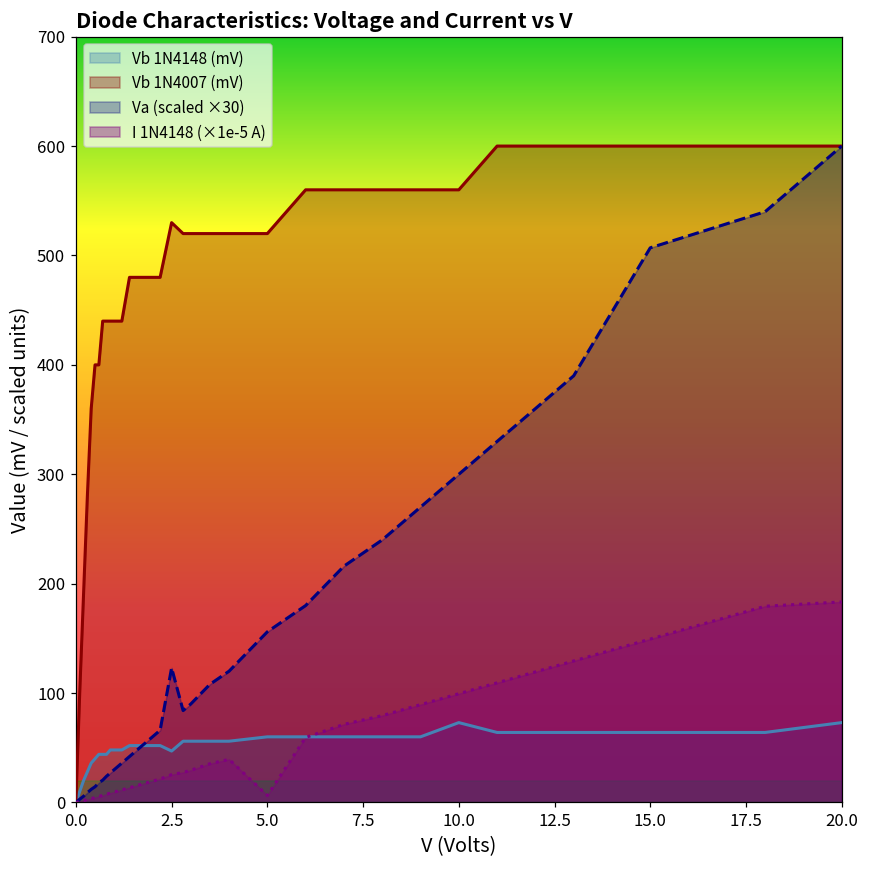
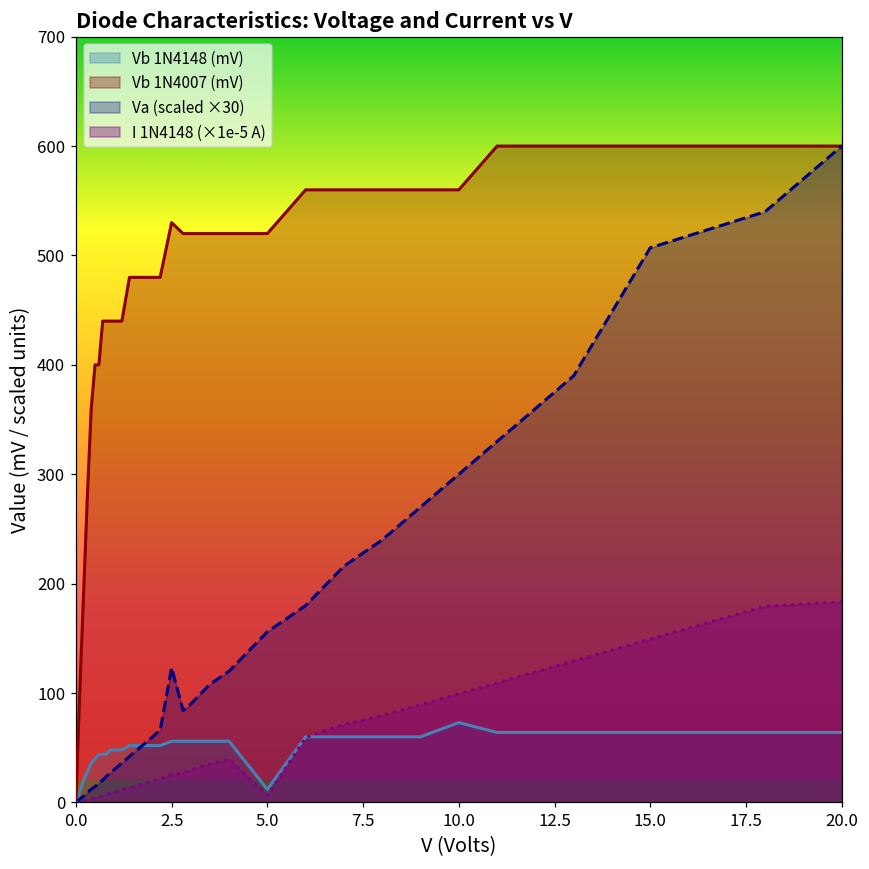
Vb 1N4148 (mV), 2.5: 50 -> 60
Vb 1N4148 (mV), 5.0: 60 -> 10
Vb 1N4148 (mV), 20.0: 70 -> 60
